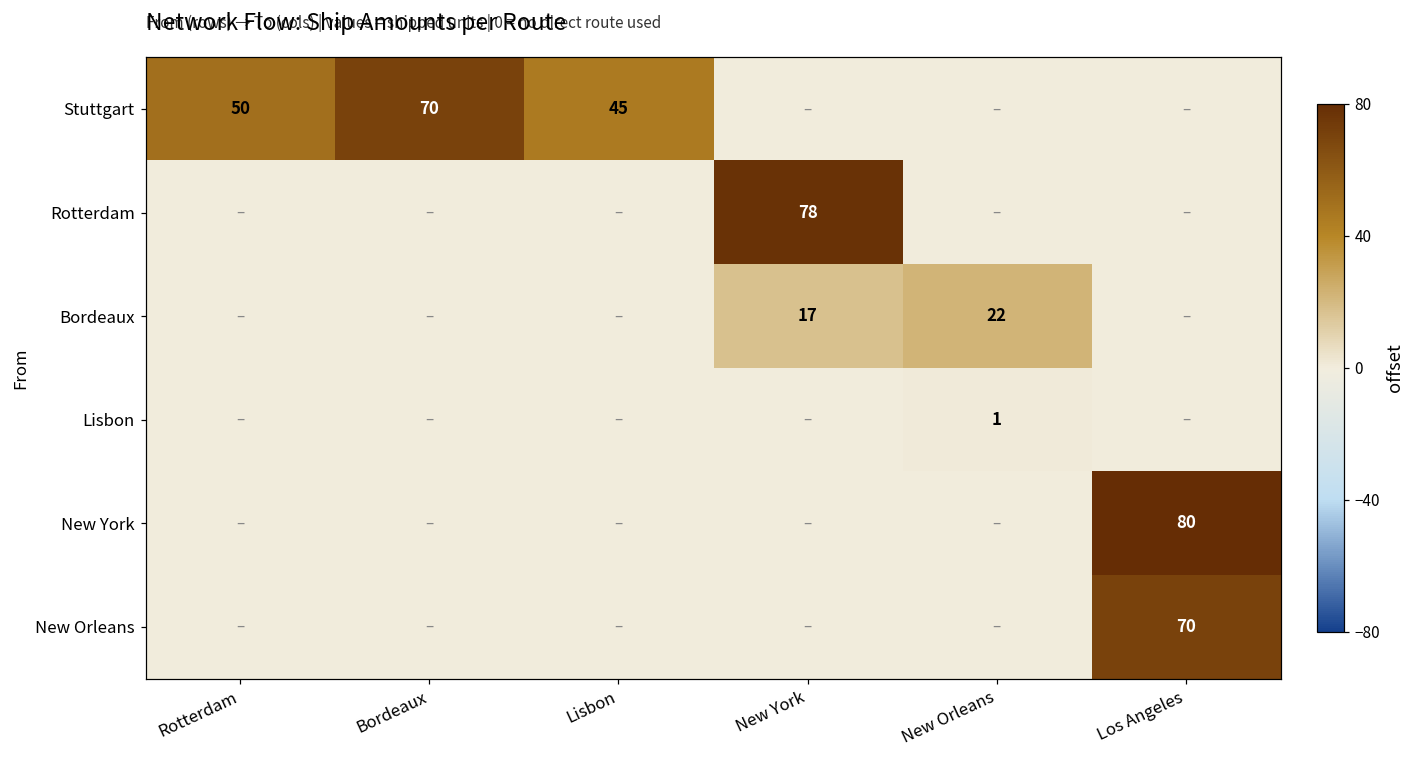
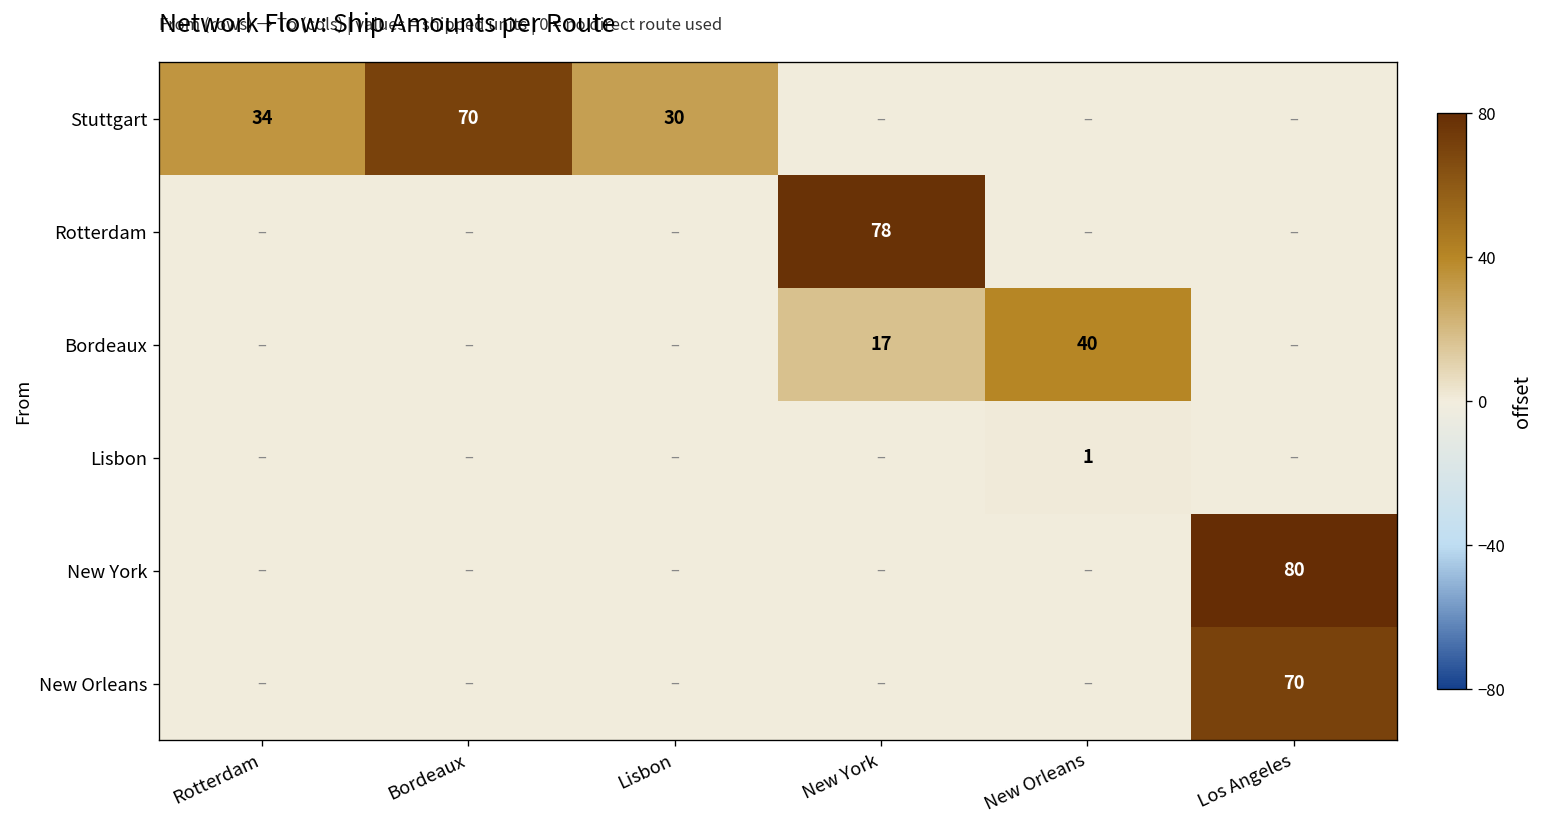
Stuttgart, Rotterdam: 50 -> 34
Stuttgart, Lisbon: 45 -> 30
Bordeaux, New Orleans: 22 -> 40
